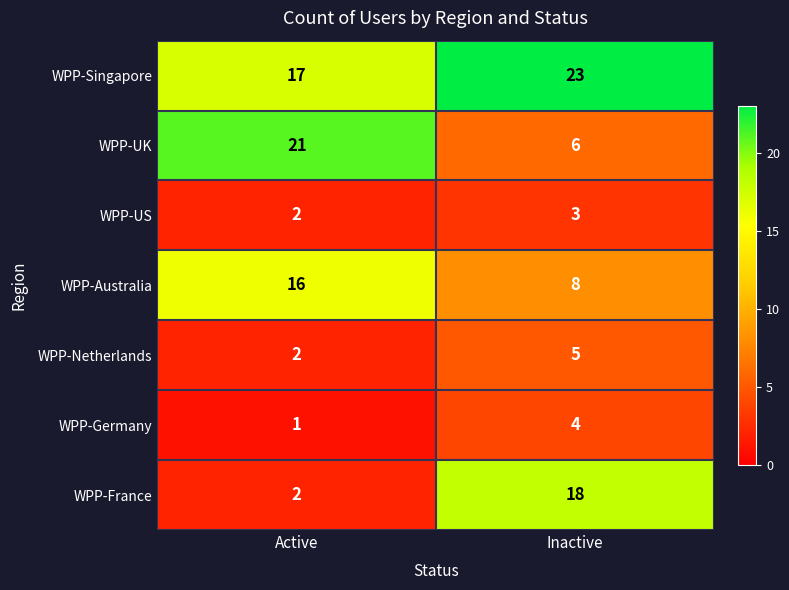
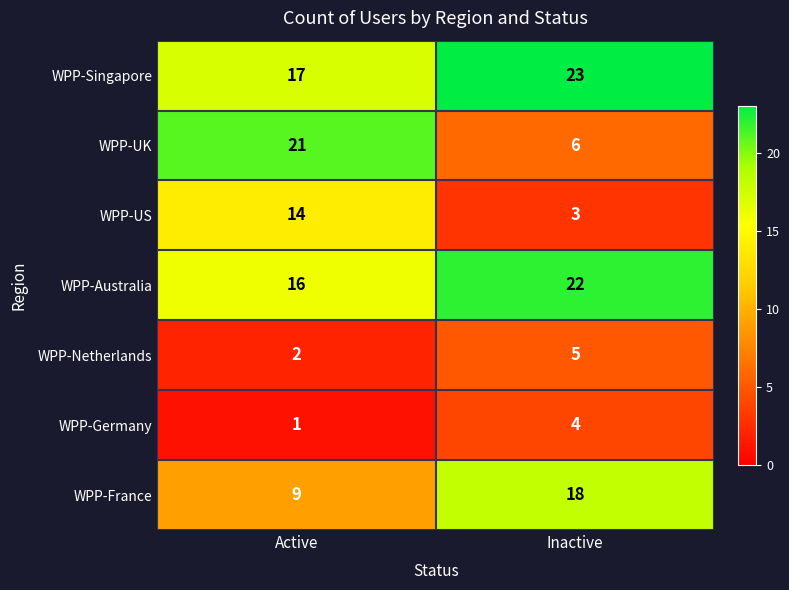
WPP-US, Active: 2 -> 14
WPP-Australia, Inactive: 8 -> 22
WPP-France, Active: 2 -> 9
